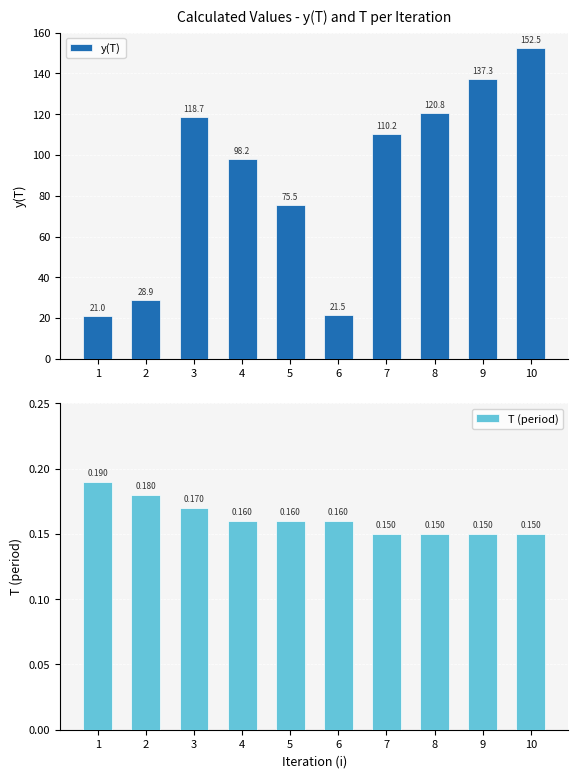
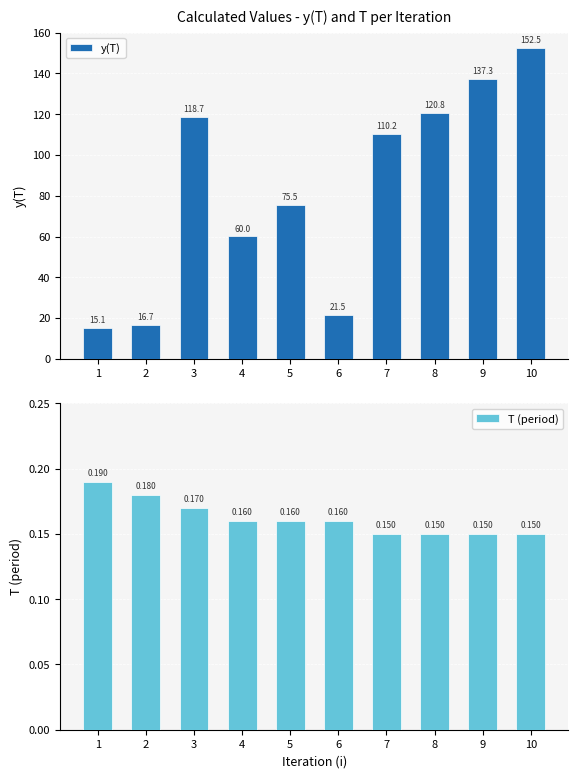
Calculated Values - y(T) and T per Iteration, 1: 21.0 -> 15.1
Calculated Values - y(T) and T per Iteration, 2: 28.9 -> 16.7
Calculated Values - y(T) and T per Iteration, 4: 98.2 -> 60.0
